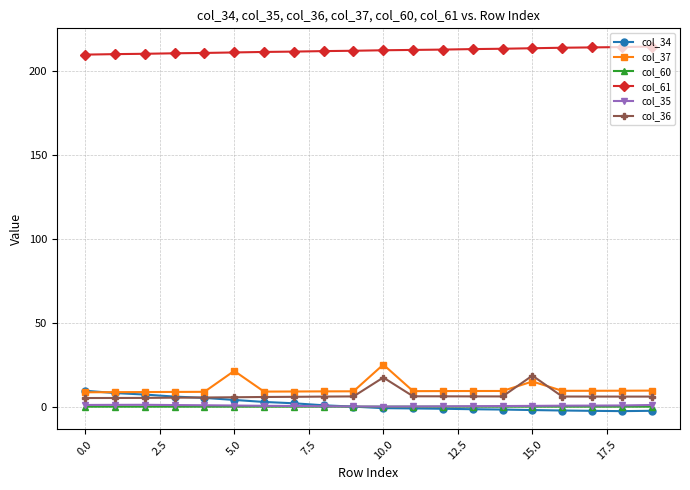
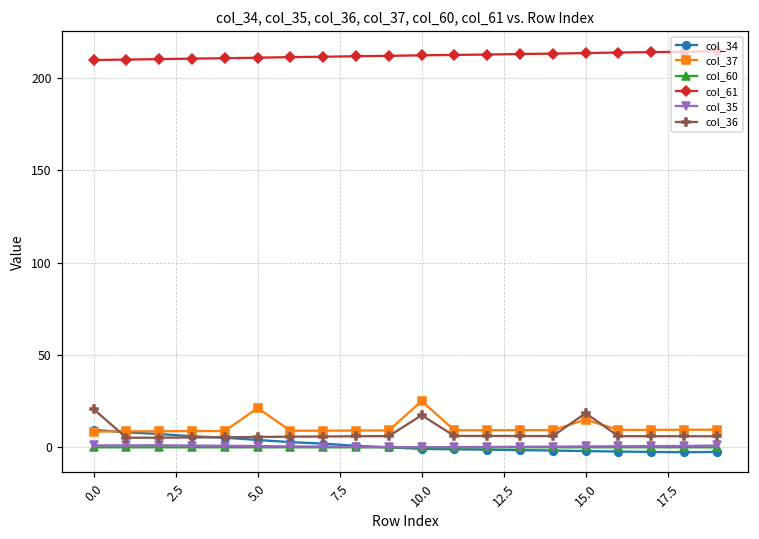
col_36, 0.0: 5 -> 21
